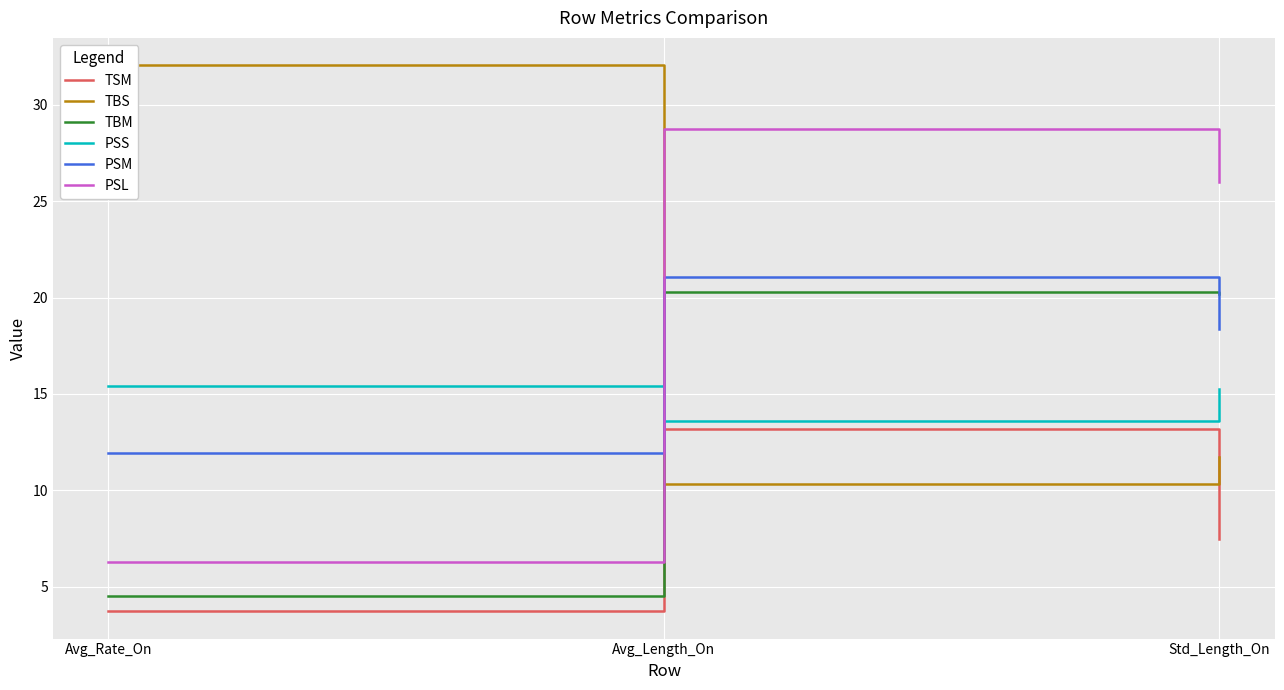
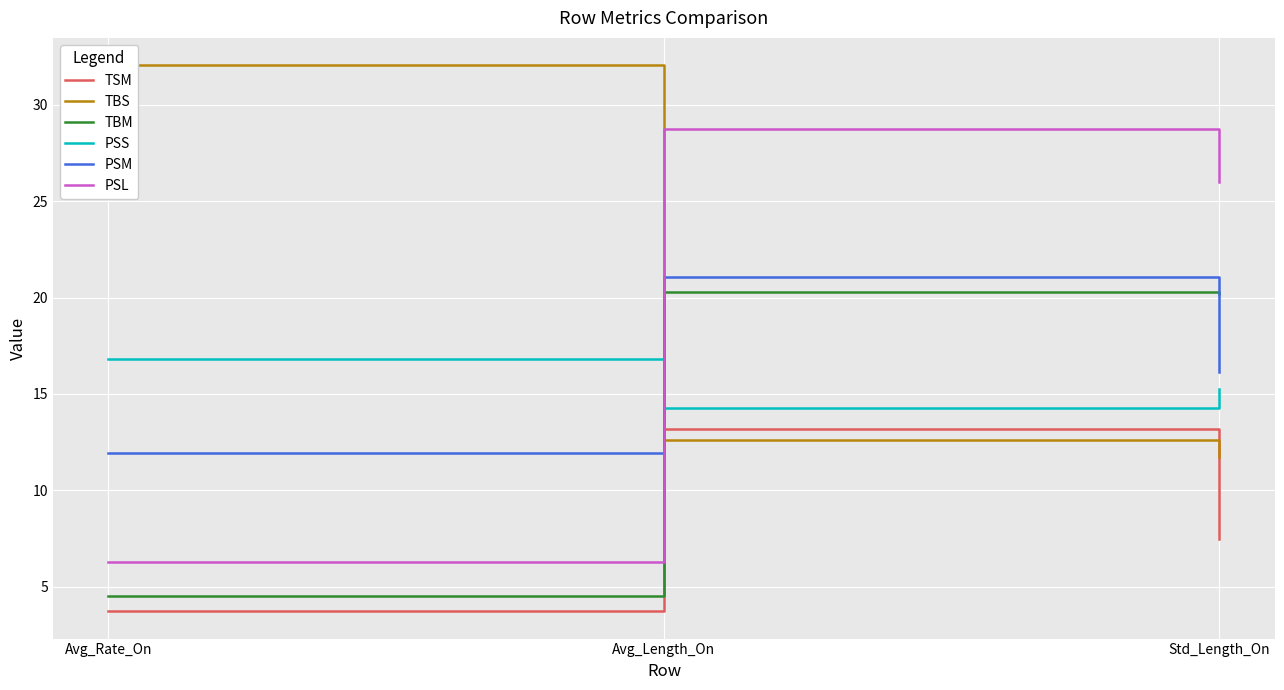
PSS, Avg_Rate_On: 15.4 -> 16.8
TBS, Avg_Length_On: 10.3 -> 12.6
PSS, Avg_Length_On: 13.6 -> 14.3
PSM, Std_Length_On: 18.4 -> 16.2
